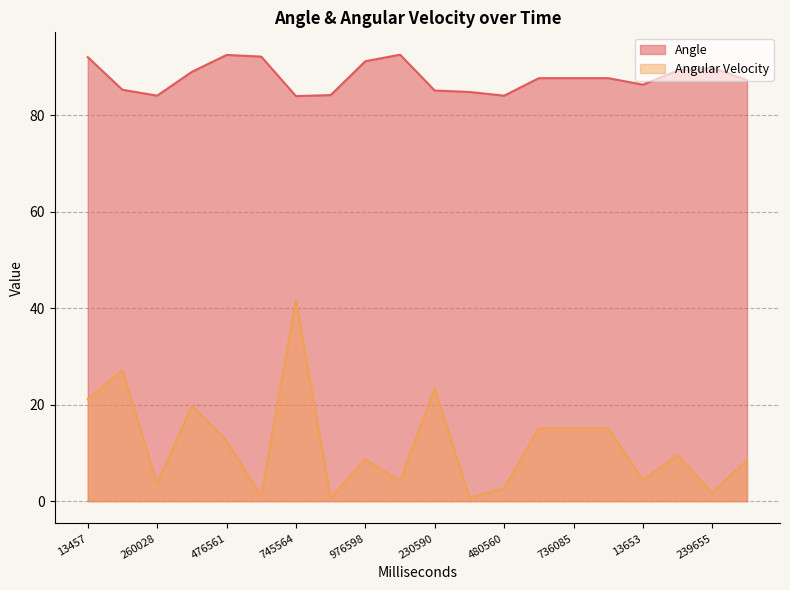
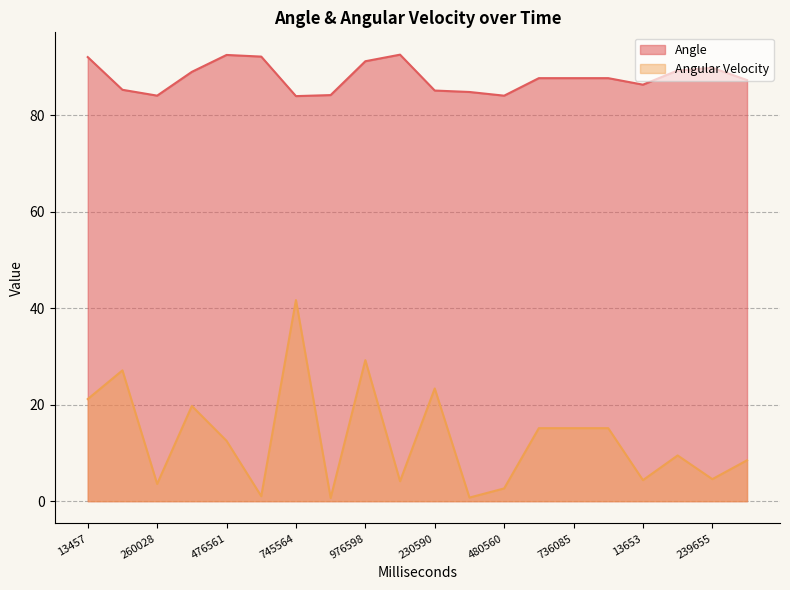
Angular Velocity, 976598: 9 -> 29
Angular Velocity, 239655: 2 -> 5
